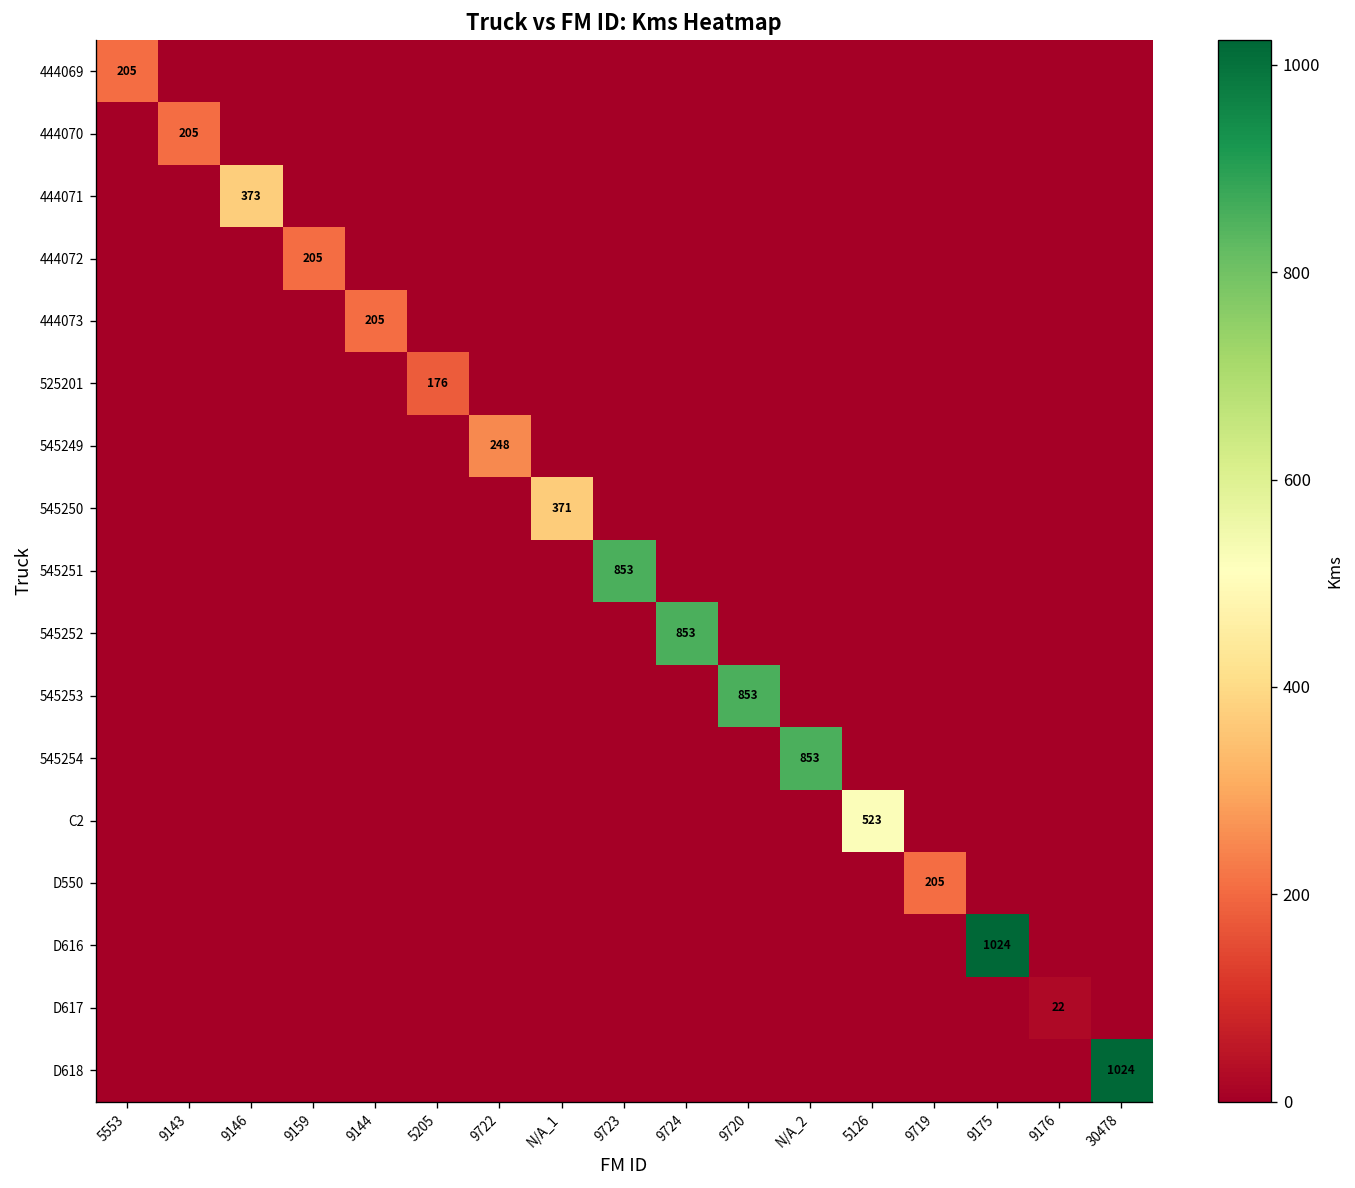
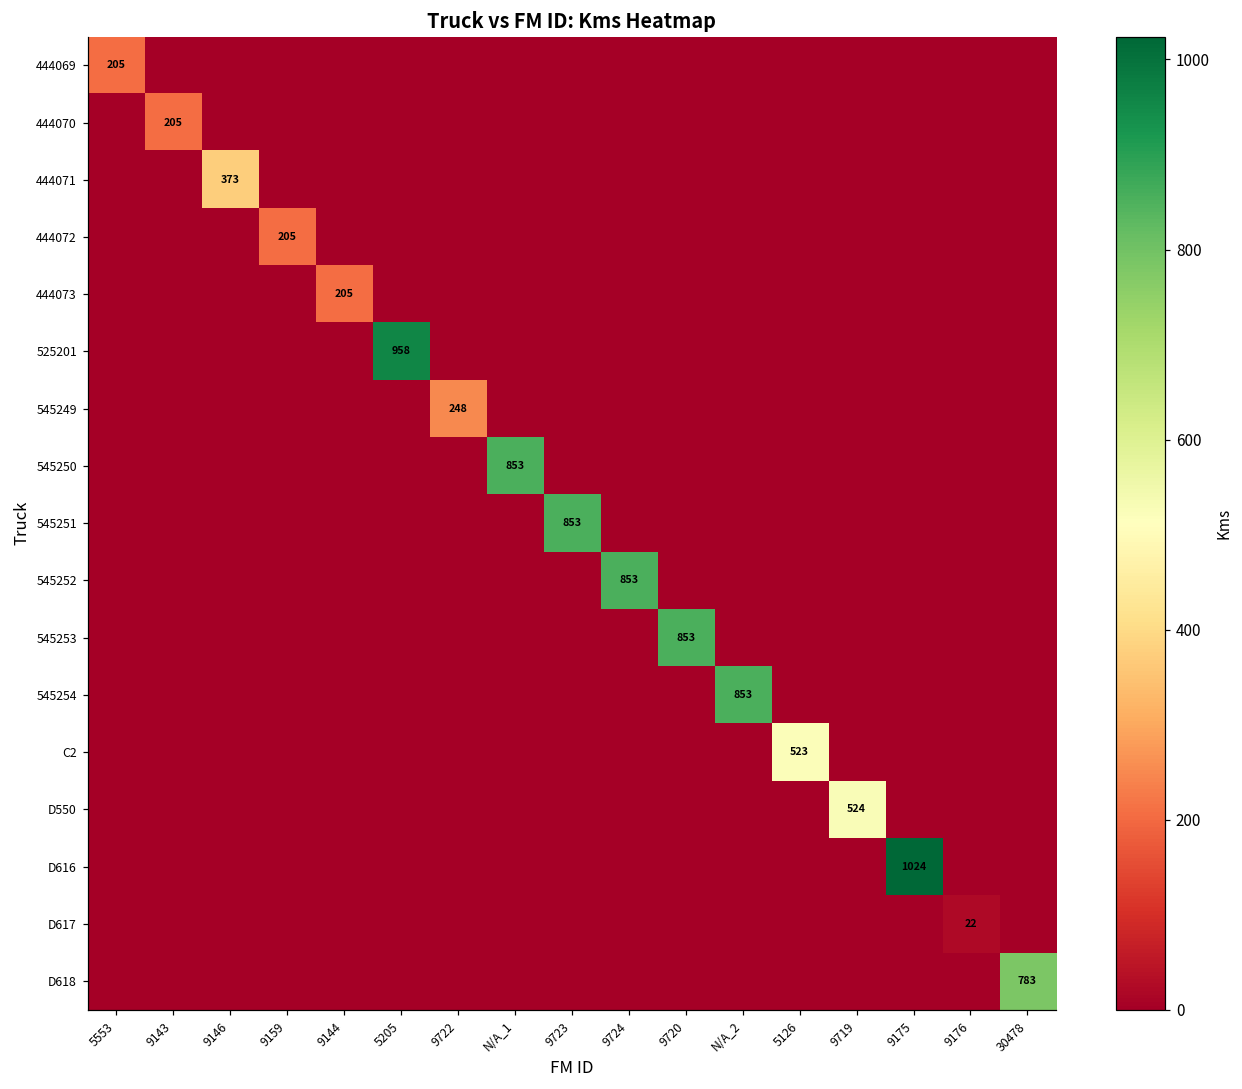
525201, 5205: 176 -> 958
545250, N/A_1: 371 -> 853
D550, 9719: 205 -> 524
D618, 30478: 1024 -> 783
